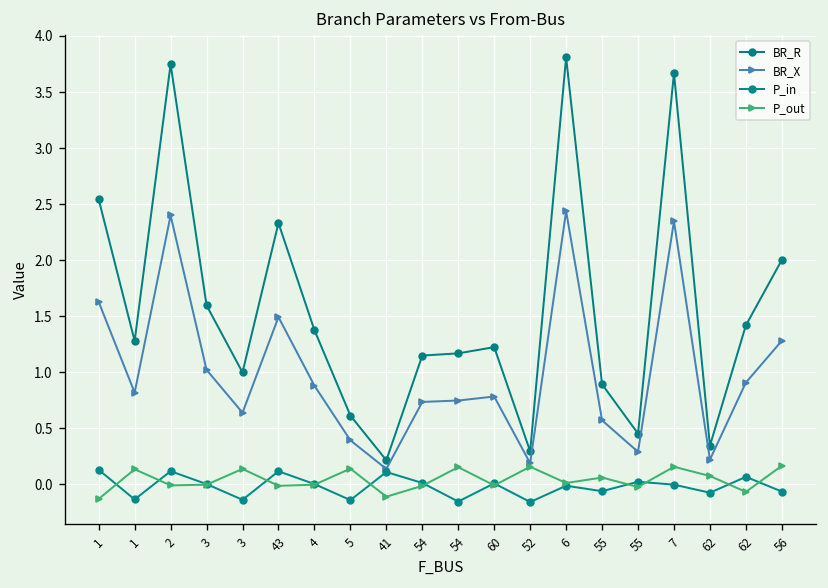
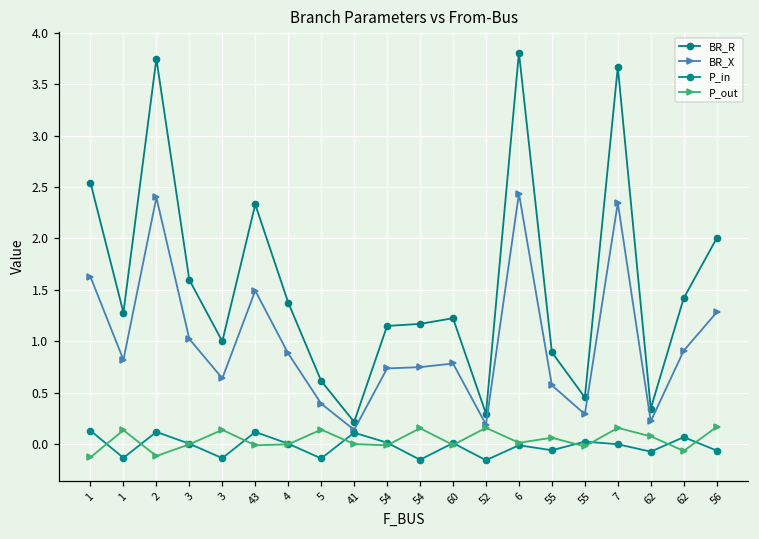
P_out, 2: 0.0 -> -0.1
P_out, 41: -0.1 -> 0.0
